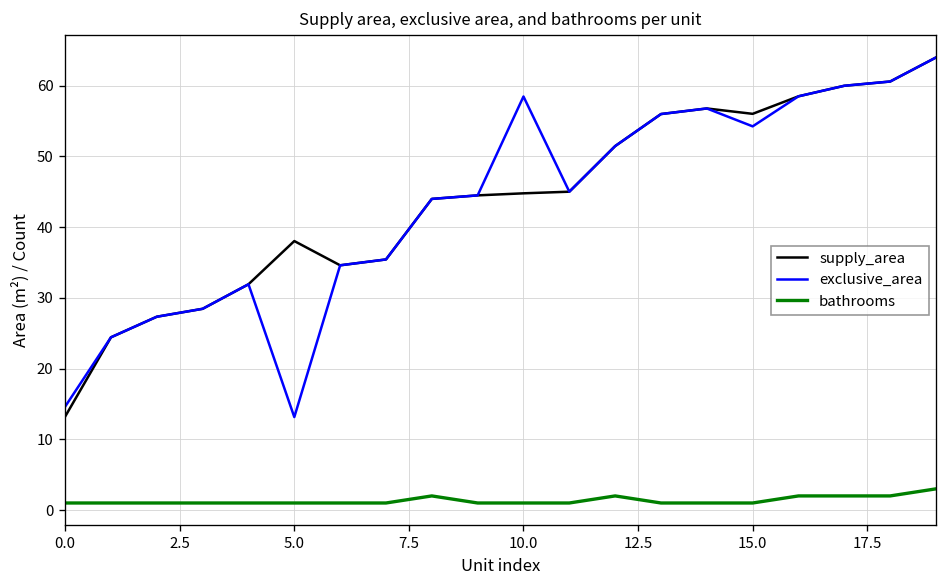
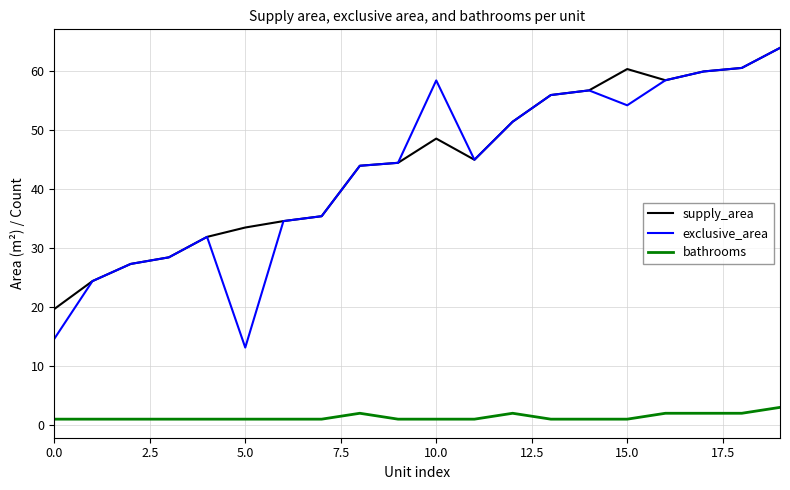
supply_area, 0.0: 13 -> 20
supply_area, 5.0: 38 -> 34
supply_area, 10.0: 45 -> 49
supply_area, 15.0: 56 -> 60
